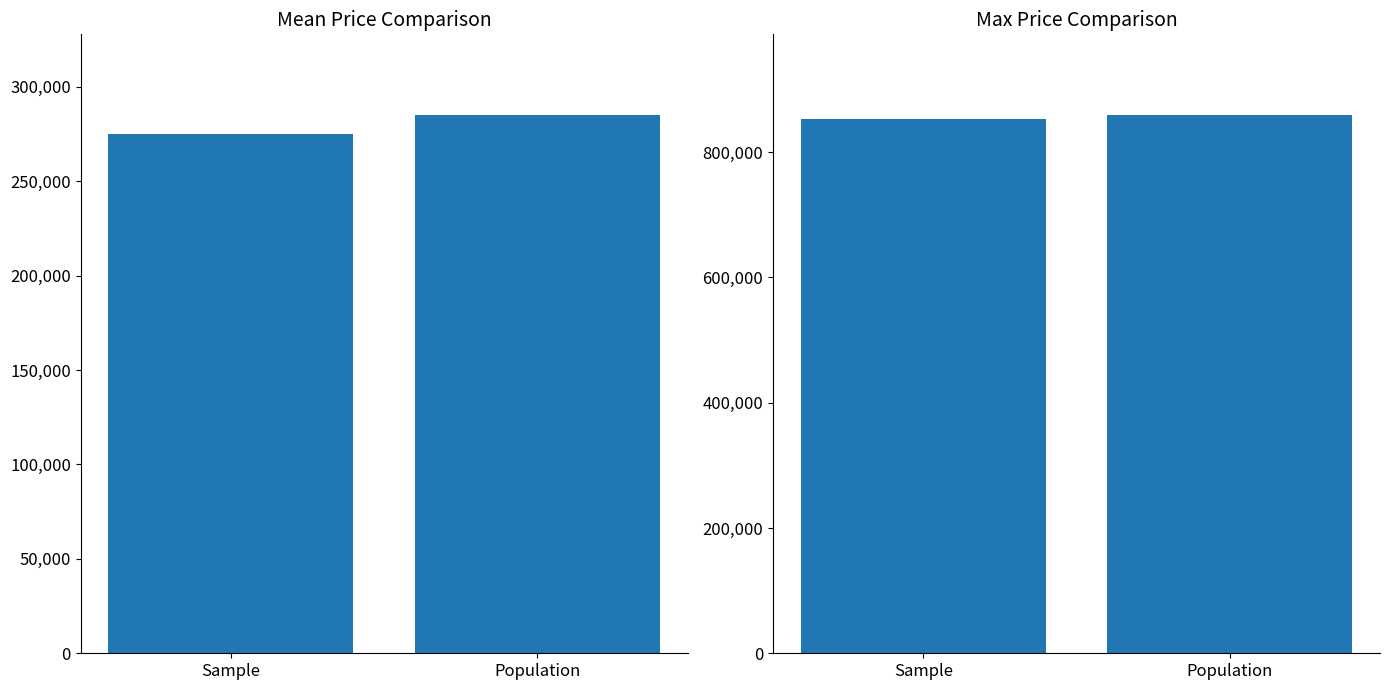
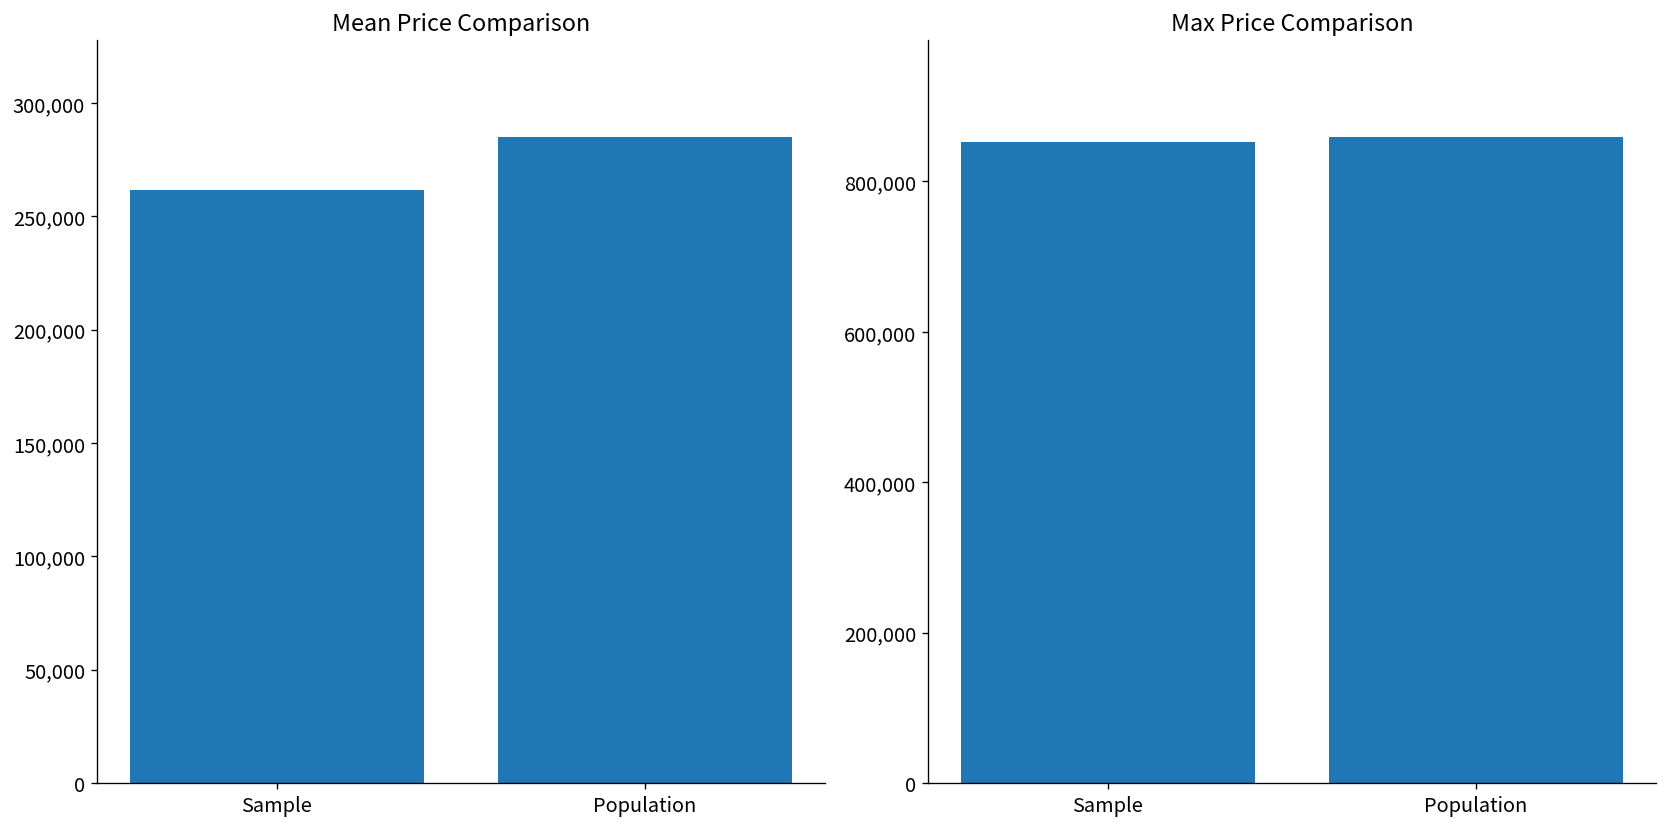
Mean Price Comparison, Sample: 275,000 -> 262,000
